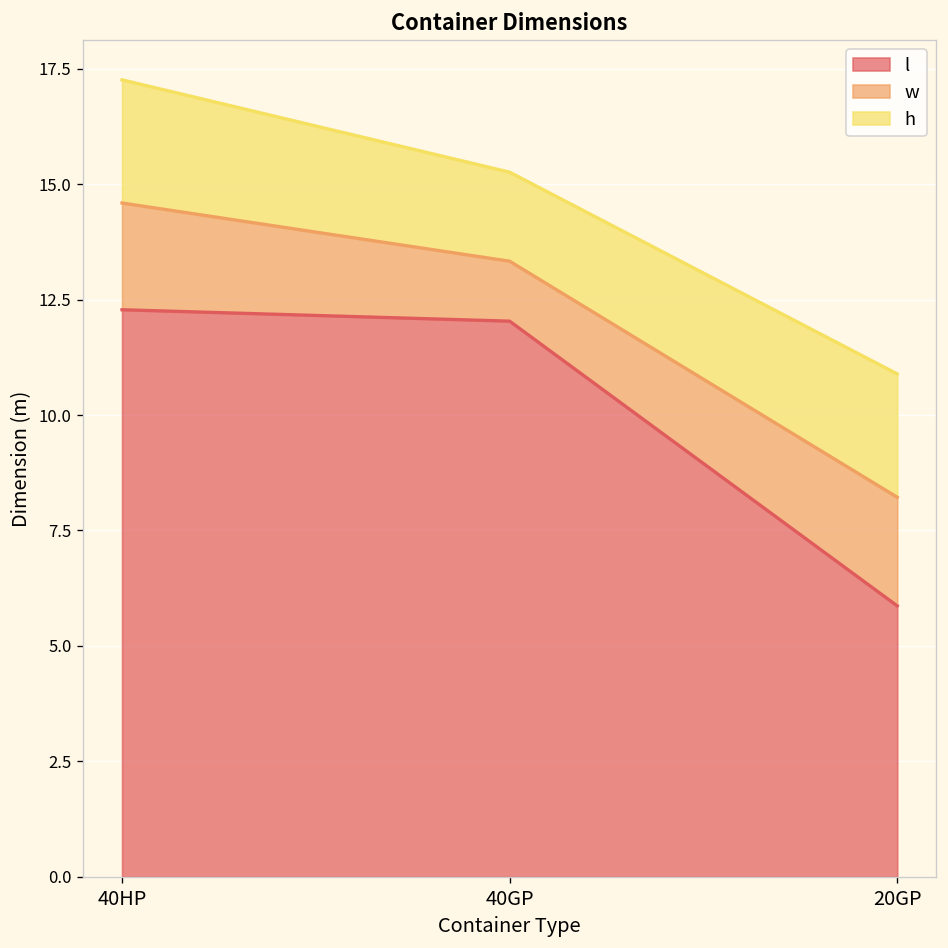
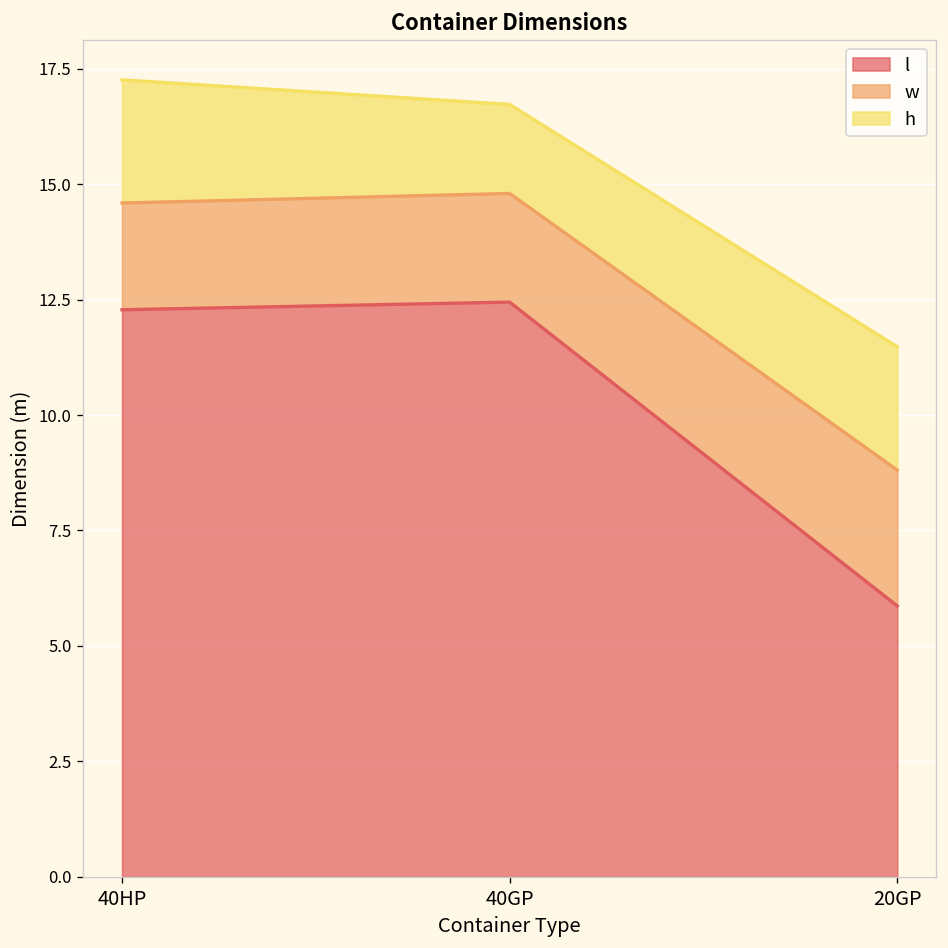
l, 40GP: 12.0 -> 12.4
w, 40GP: 1.3 -> 2.4
w, 20GP: 2.4 -> 2.9
